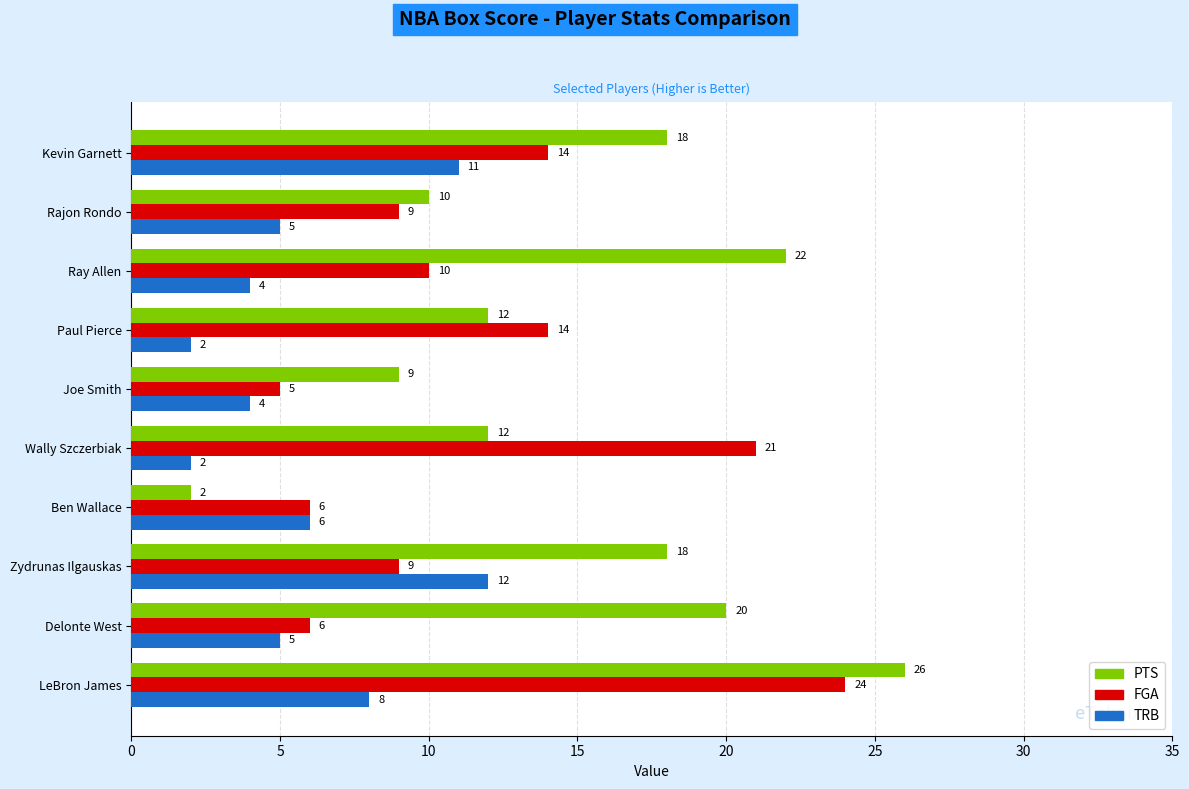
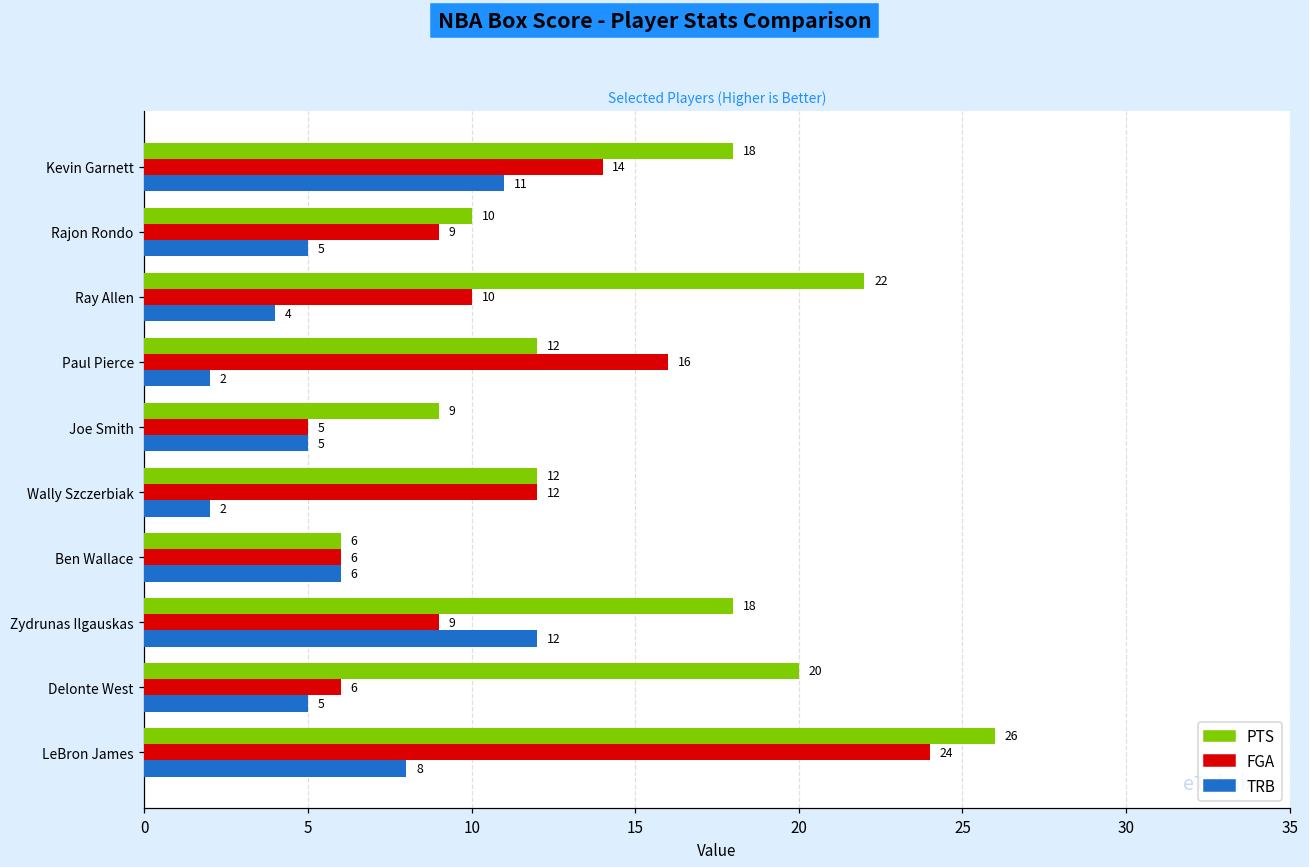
FGA, Paul Pierce: 14 -> 16
TRB, Joe Smith: 4 -> 5
FGA, Wally Szczerbiak: 21 -> 12
PTS, Ben Wallace: 2 -> 6
